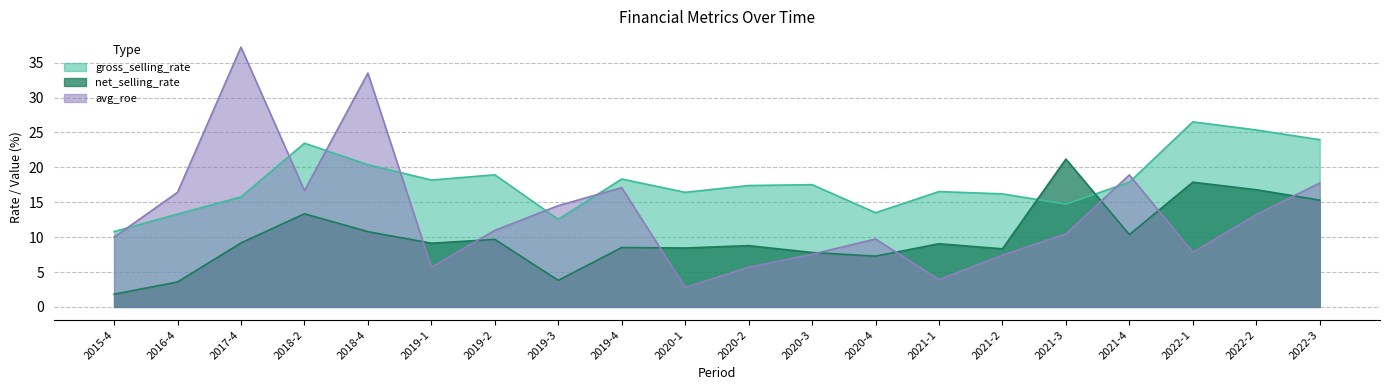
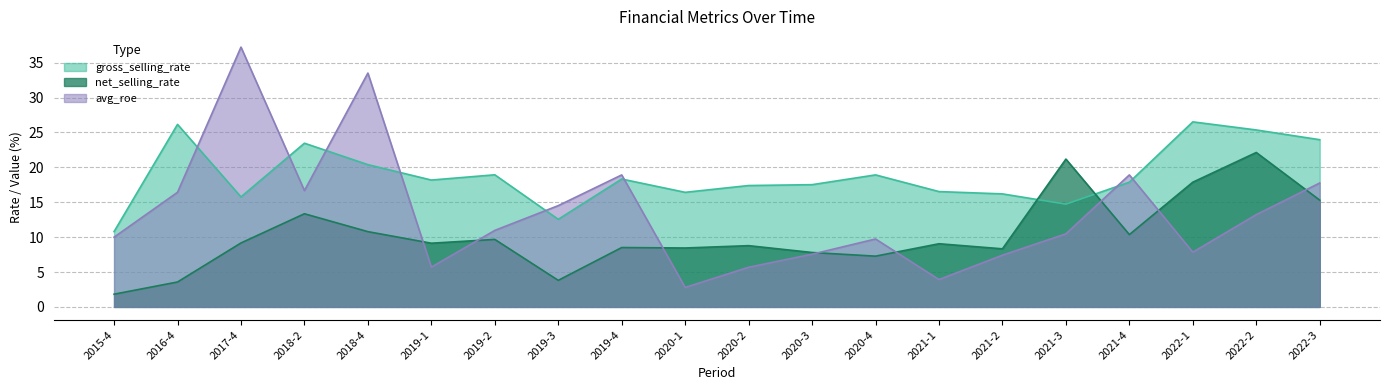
gross_selling_rate, 2016-4: 13 -> 26
avg_roe, 2019-4: 17 -> 19
gross_selling_rate, 2020-4: 13 -> 19
net_selling_rate, 2022-2: 17 -> 22
